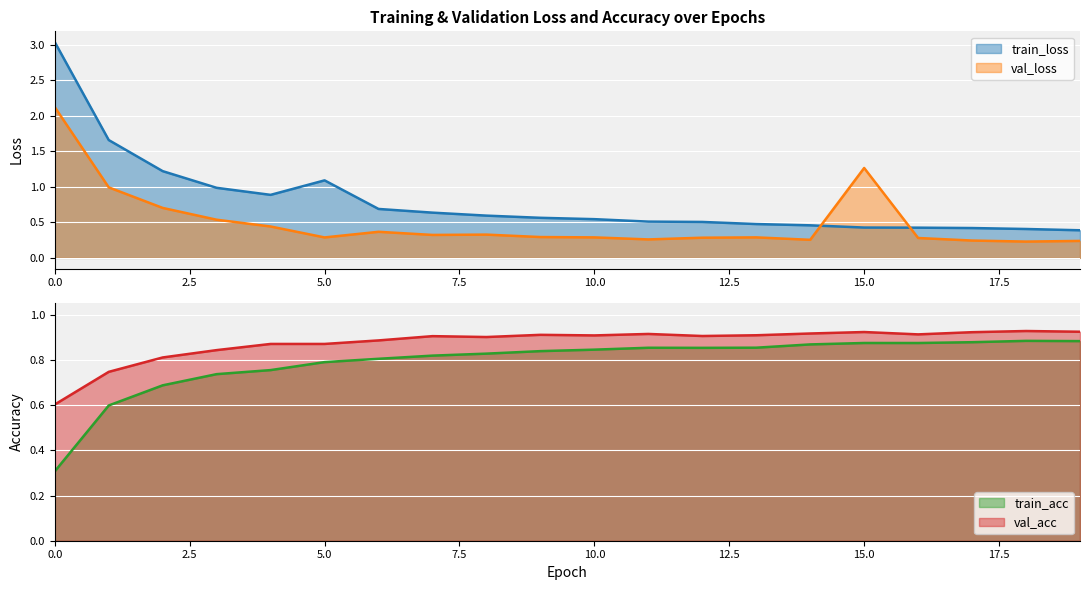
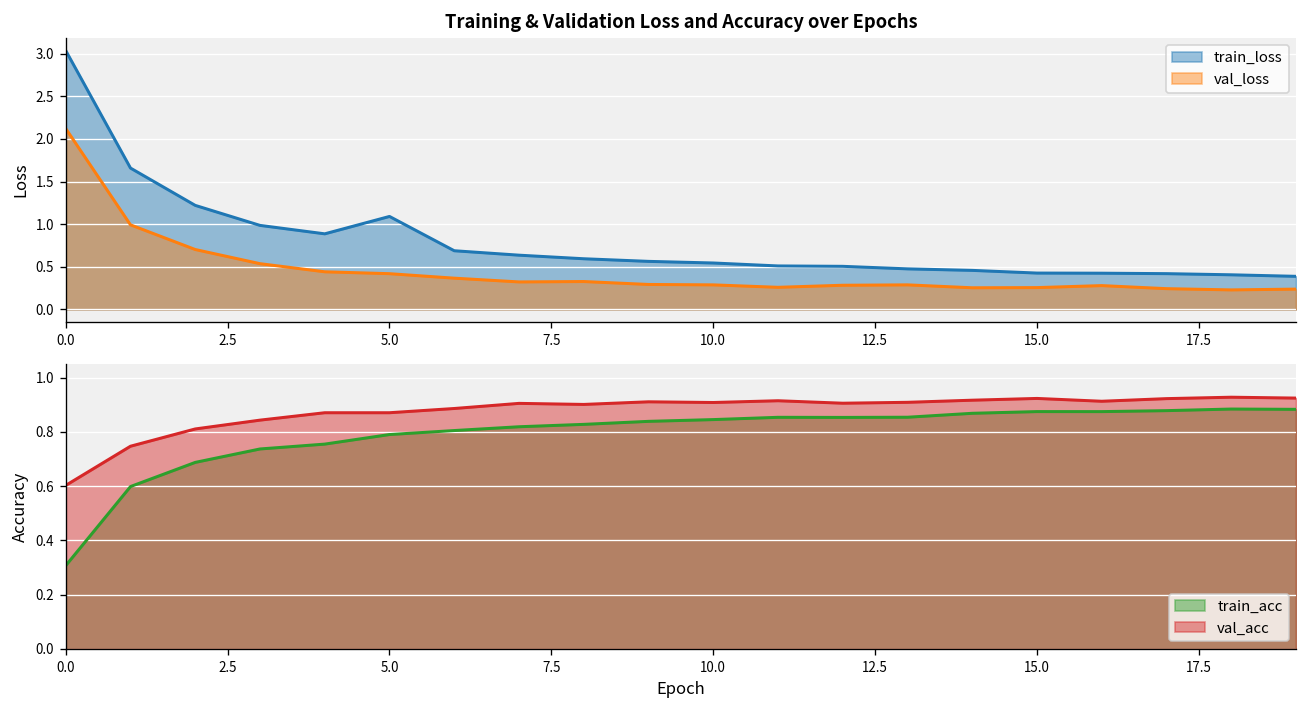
Training & Validation Loss and Accuracy over Epochs, val_loss, 5.0: 0.3 -> 0.4
Training & Validation Loss and Accuracy over Epochs, val_loss, 15.0: 1.3 -> 0.3
